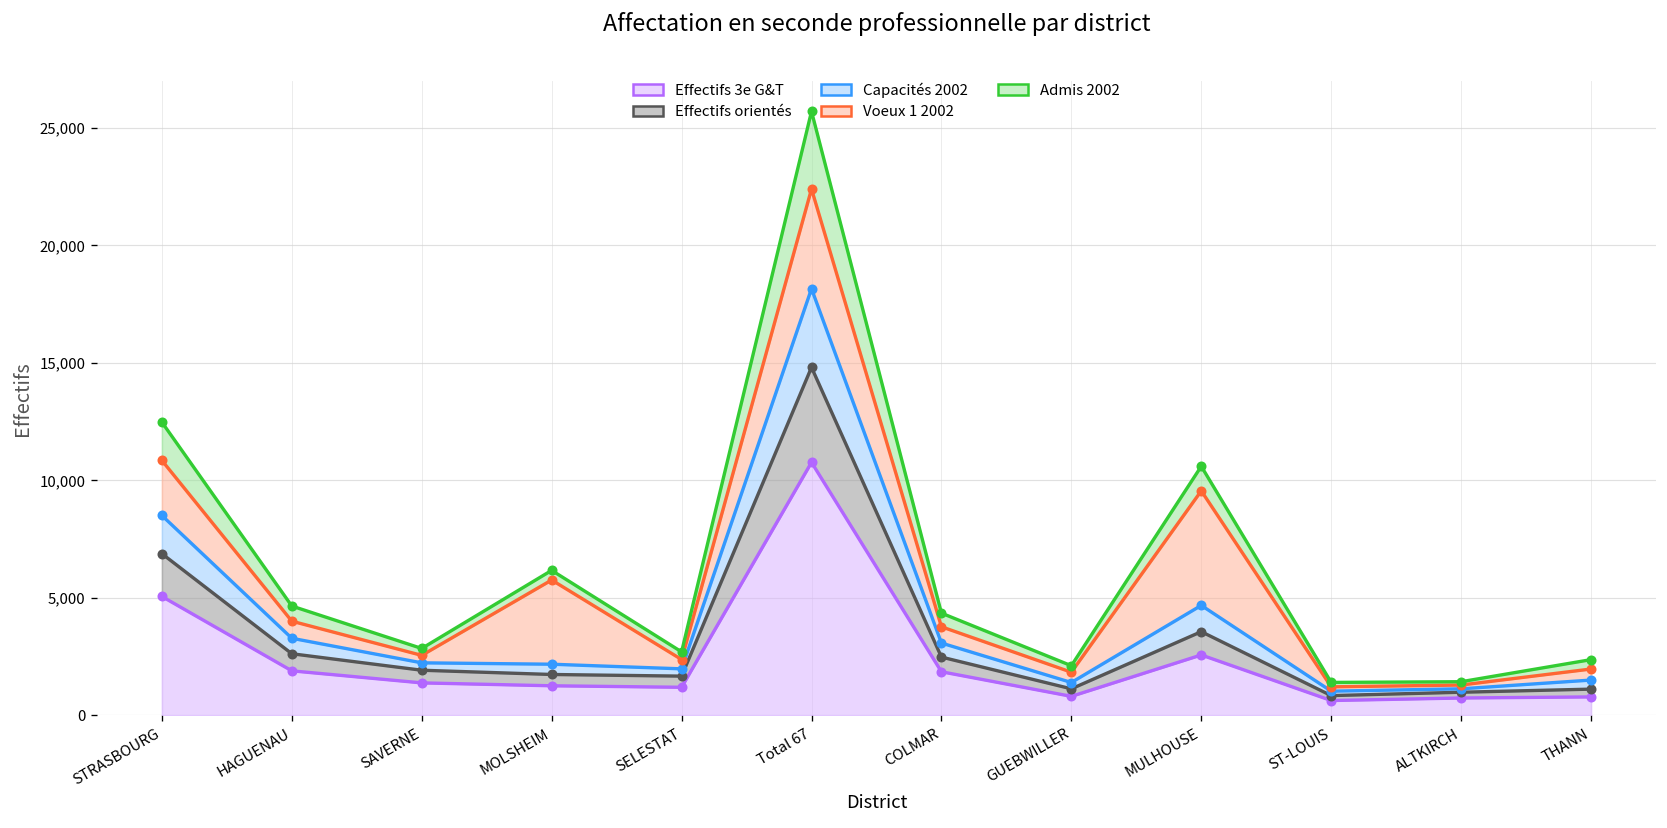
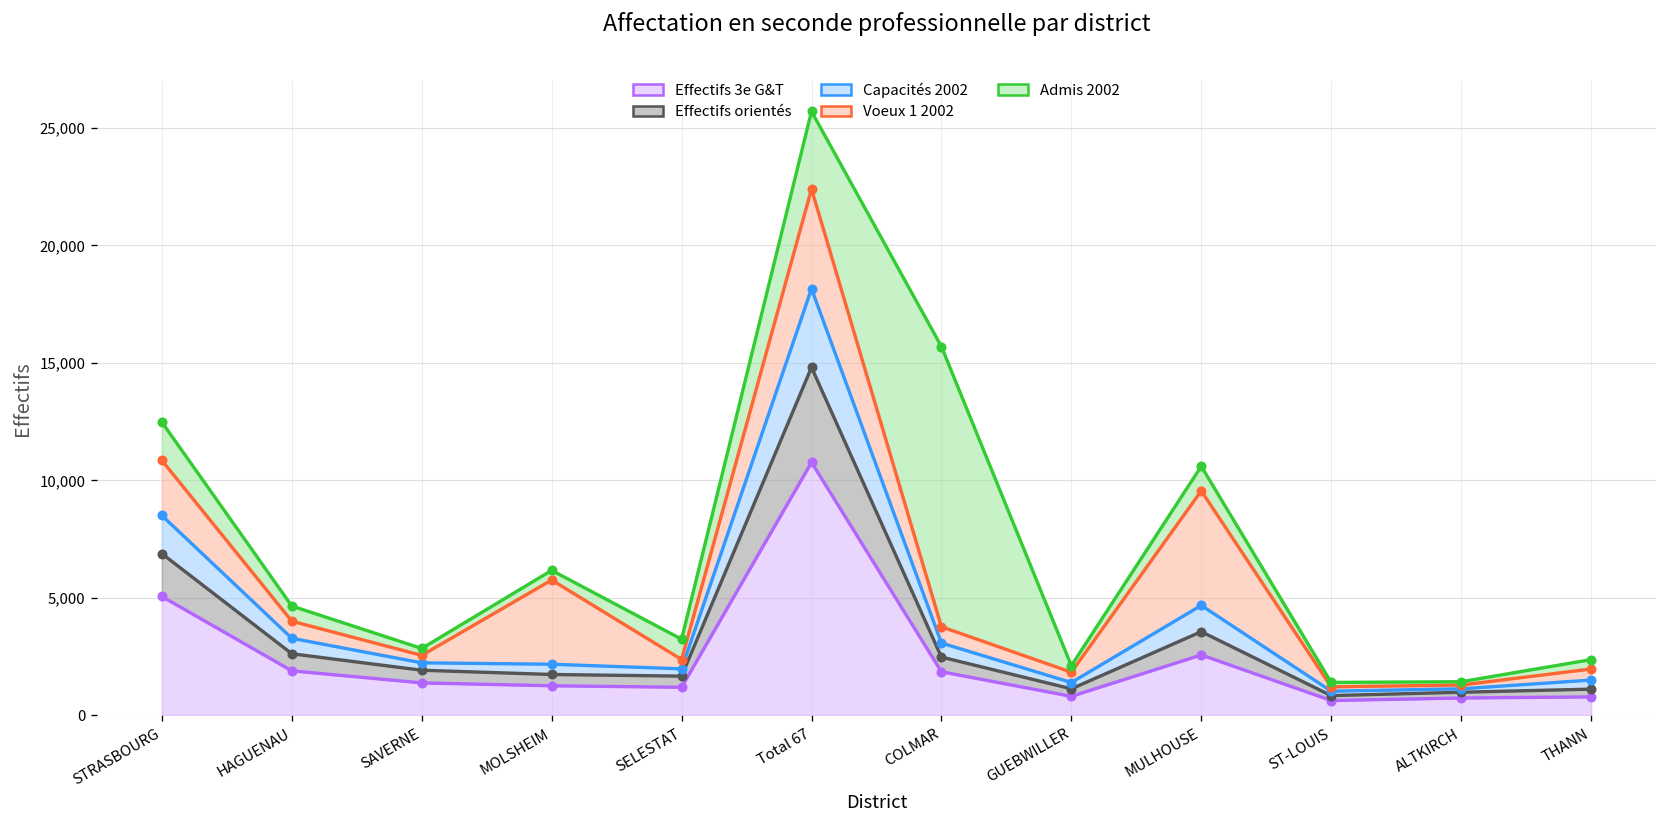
Admis 2002, SELESTAT: 300 -> 900
Admis 2002, COLMAR: 600 -> 11,900
